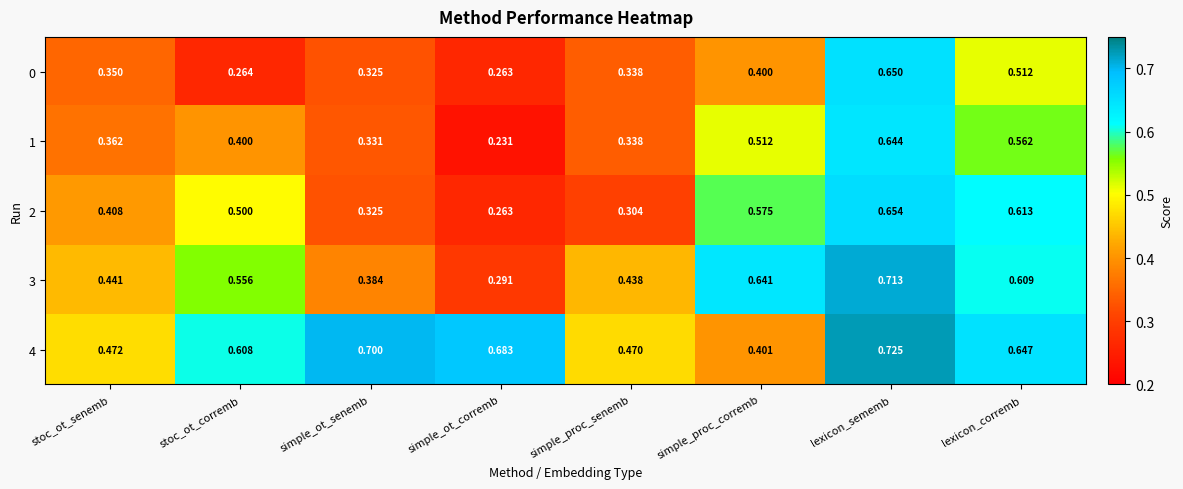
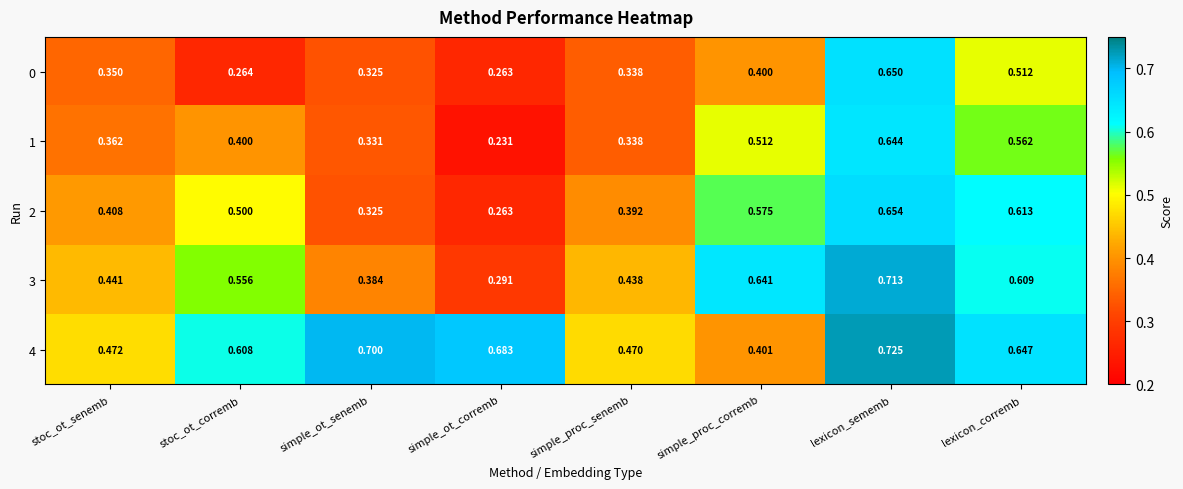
2, simple_proc_senemb: 0.304 -> 0.392
